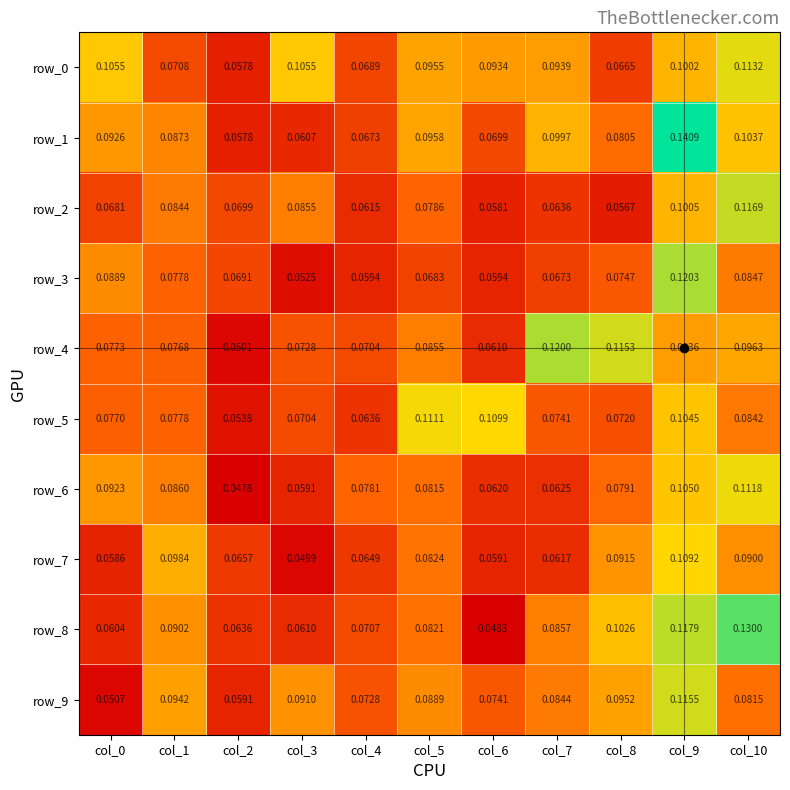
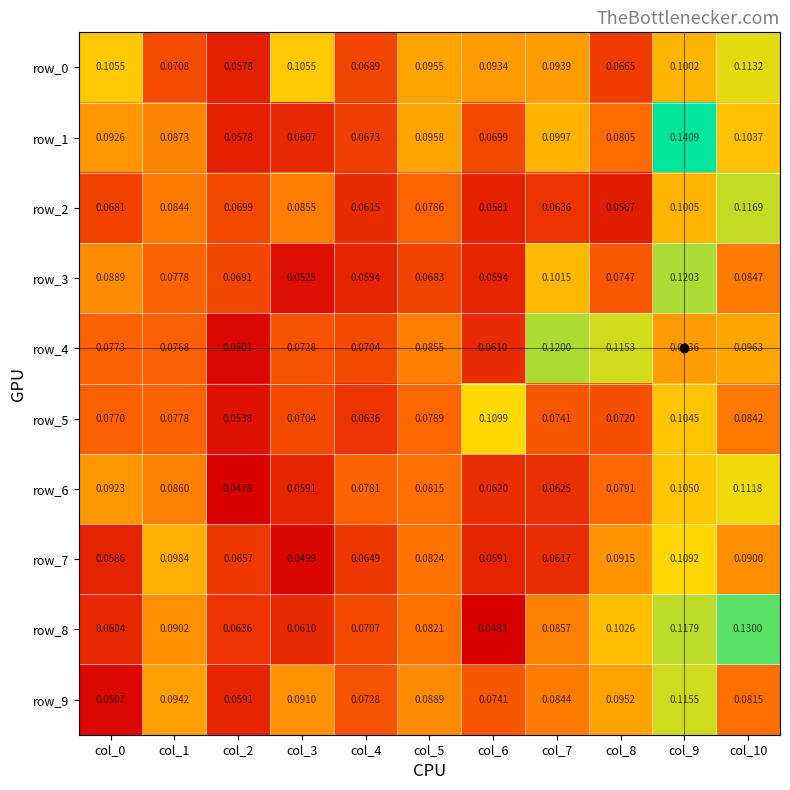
row_3, col_7: 0.0673 -> 0.1015
row_5, col_5: 0.1111 -> 0.0789
